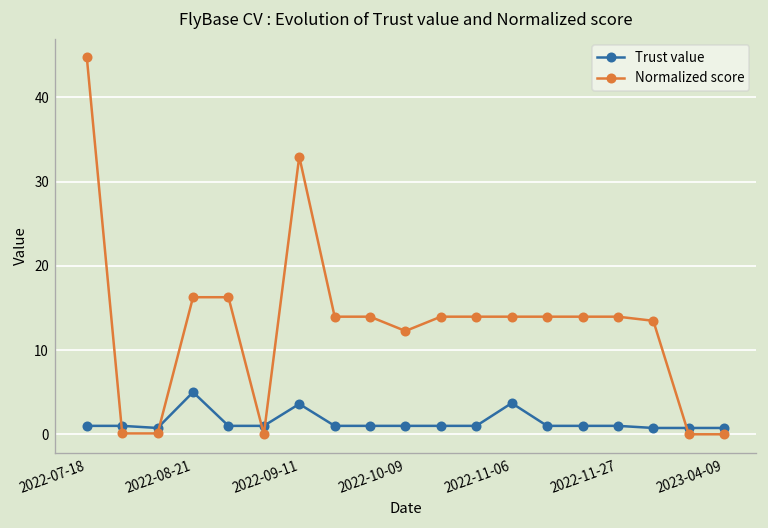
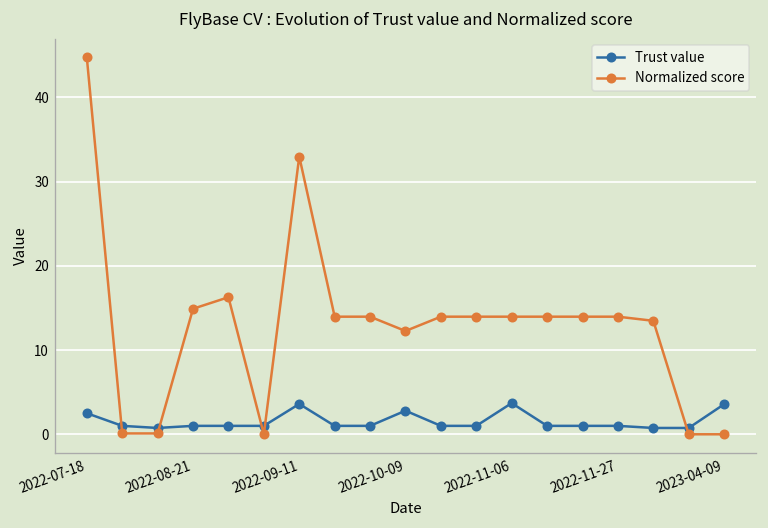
Trust value, 2022-07-18: 1 -> 3
Trust value, 2022-08-21: 5 -> 1
Normalized score, 2022-08-21: 16 -> 15
Trust value, 2022-10-09: 1 -> 3
Trust value, 2023-04-09: 1 -> 4
